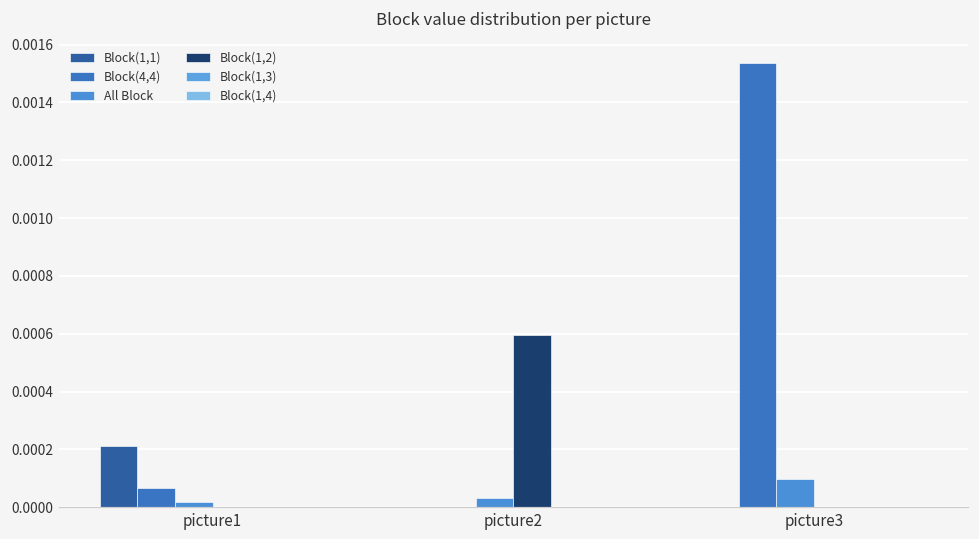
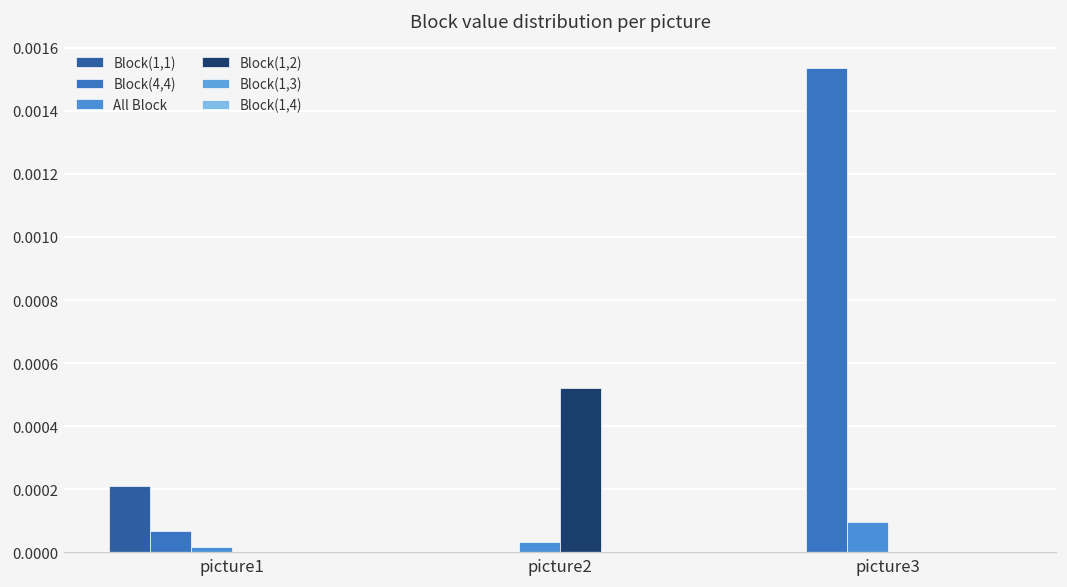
Block(1,2), picture2: 0.00060 -> 0.00052
